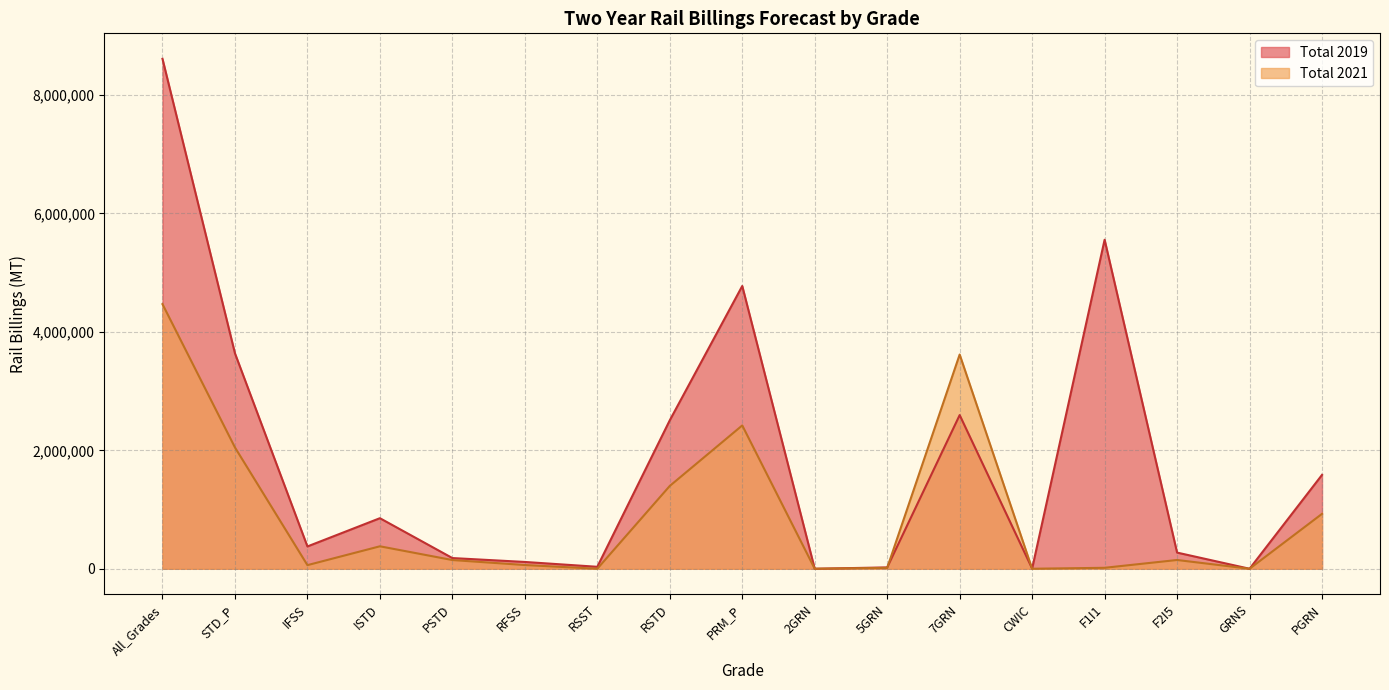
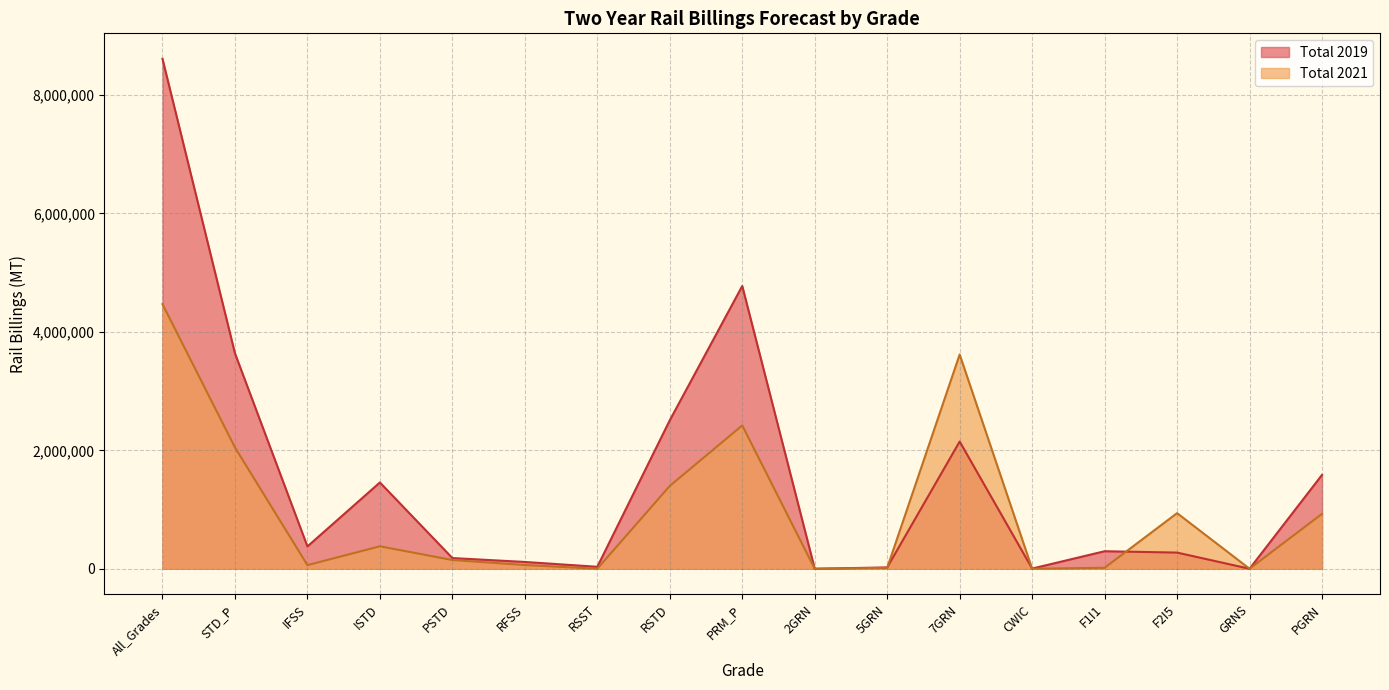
Total 2019, ISTD: 900,000 -> 1,500,000
Total 2019, 7GRN: 2,600,000 -> 2,100,000
Total 2019, F1I1: 5,600,000 -> 300,000
Total 2021, F2I5: 100,000 -> 900,000
